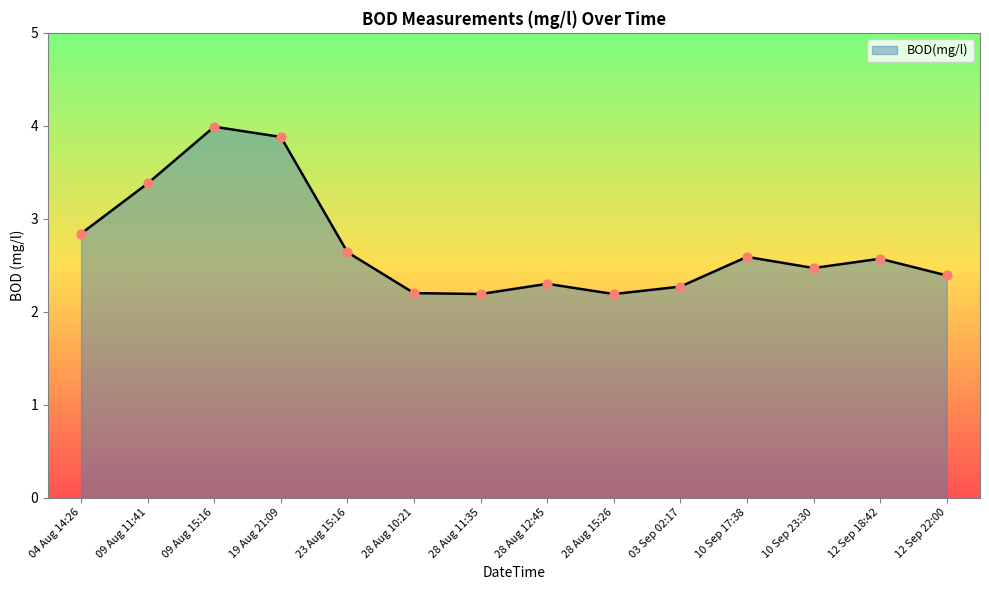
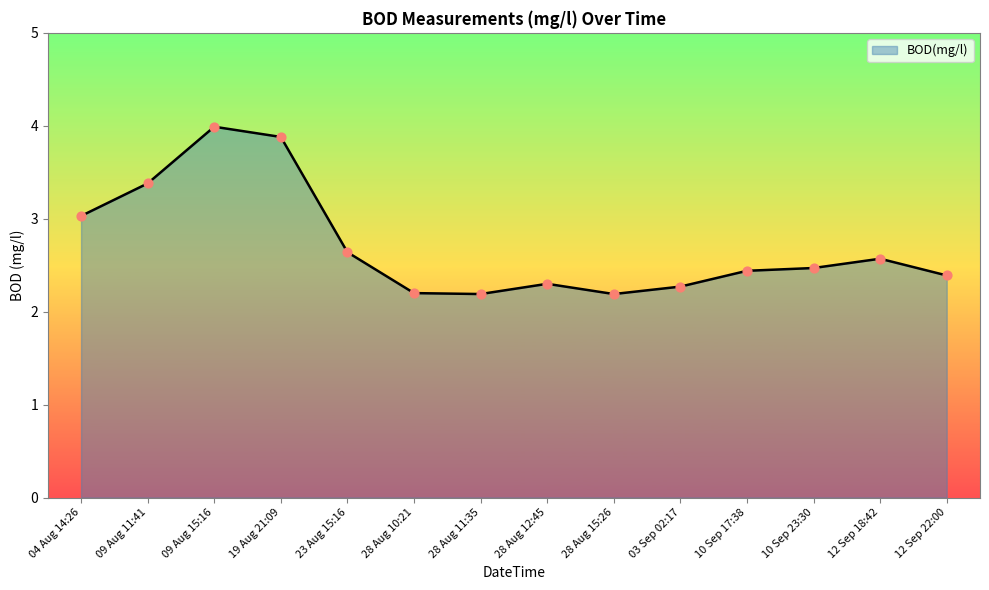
04 Aug 14:26: 2.8 -> 3.0
10 Sep 17:38: 2.6 -> 2.4
